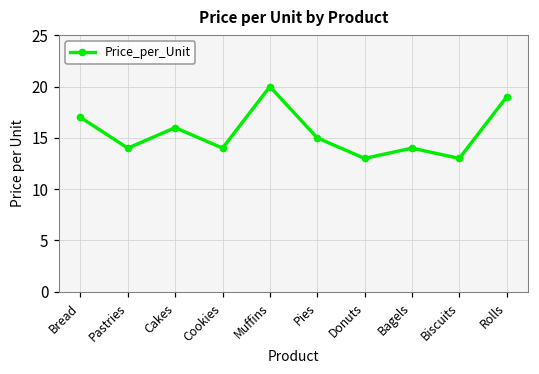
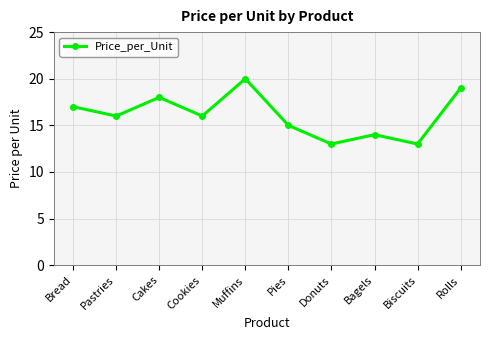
Pastries: 14 -> 16
Cakes: 16 -> 18
Cookies: 14 -> 16
